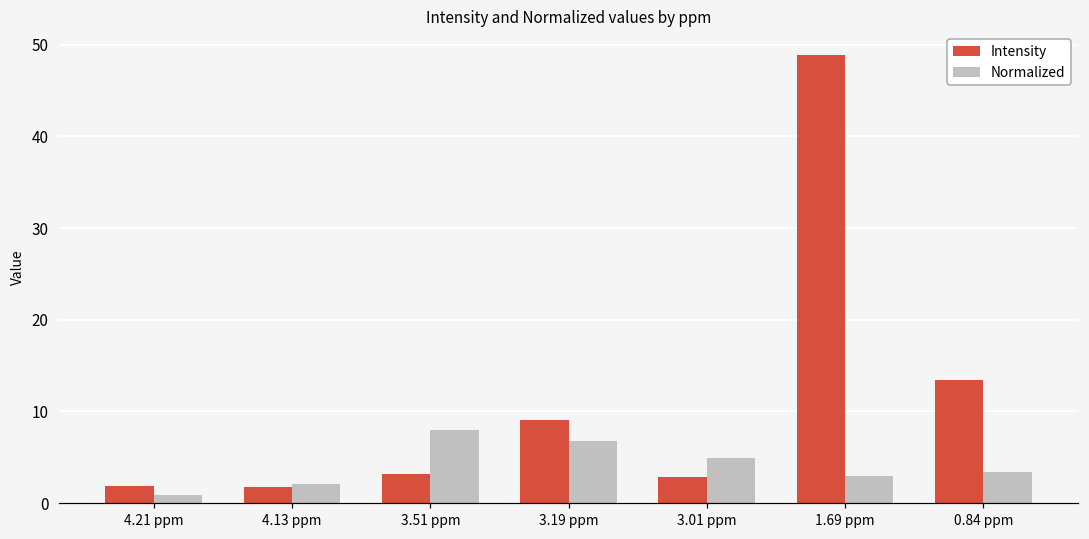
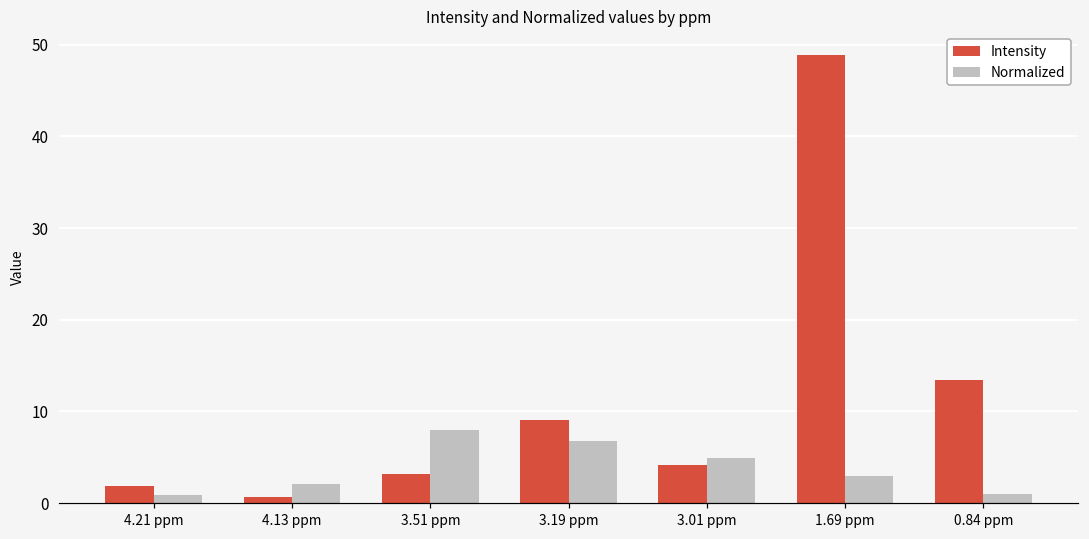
Intensity, 4.13 ppm: 2 -> 1
Intensity, 3.01 ppm: 3 -> 4
Normalized, 0.84 ppm: 3 -> 1
